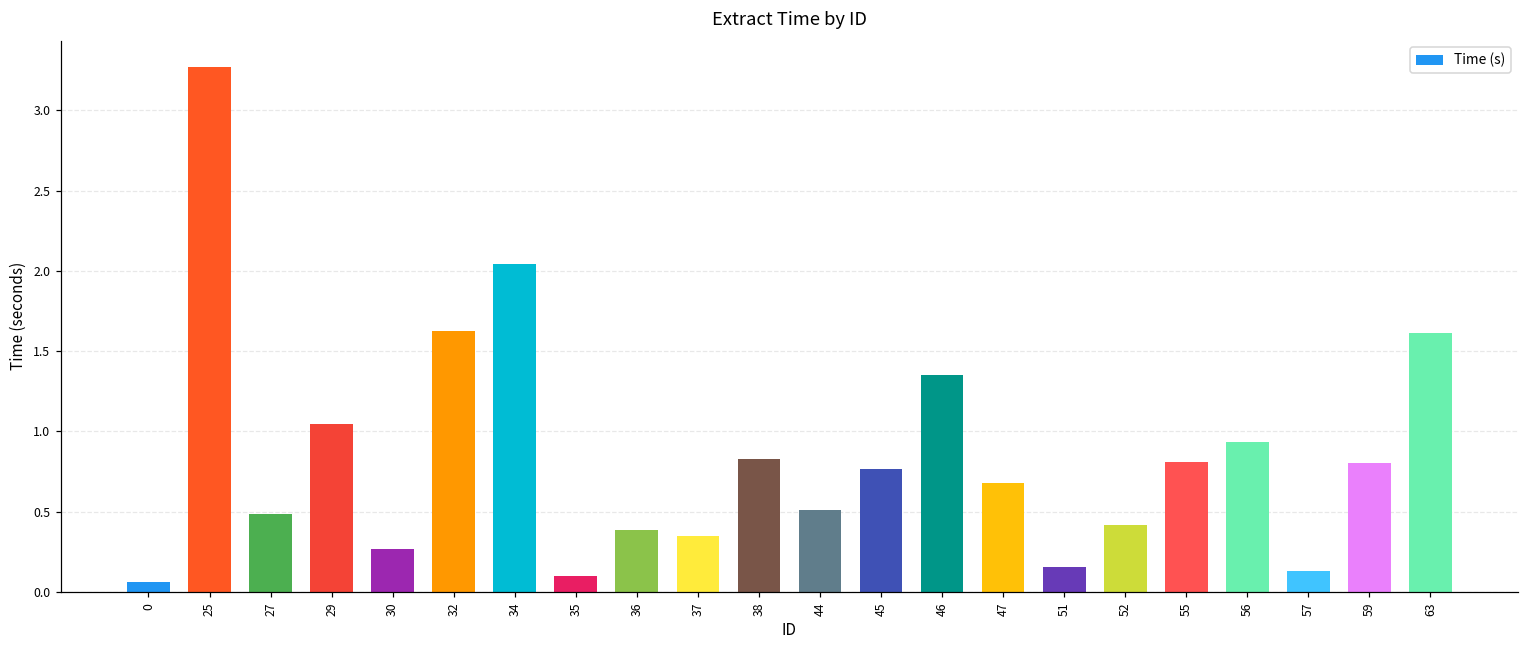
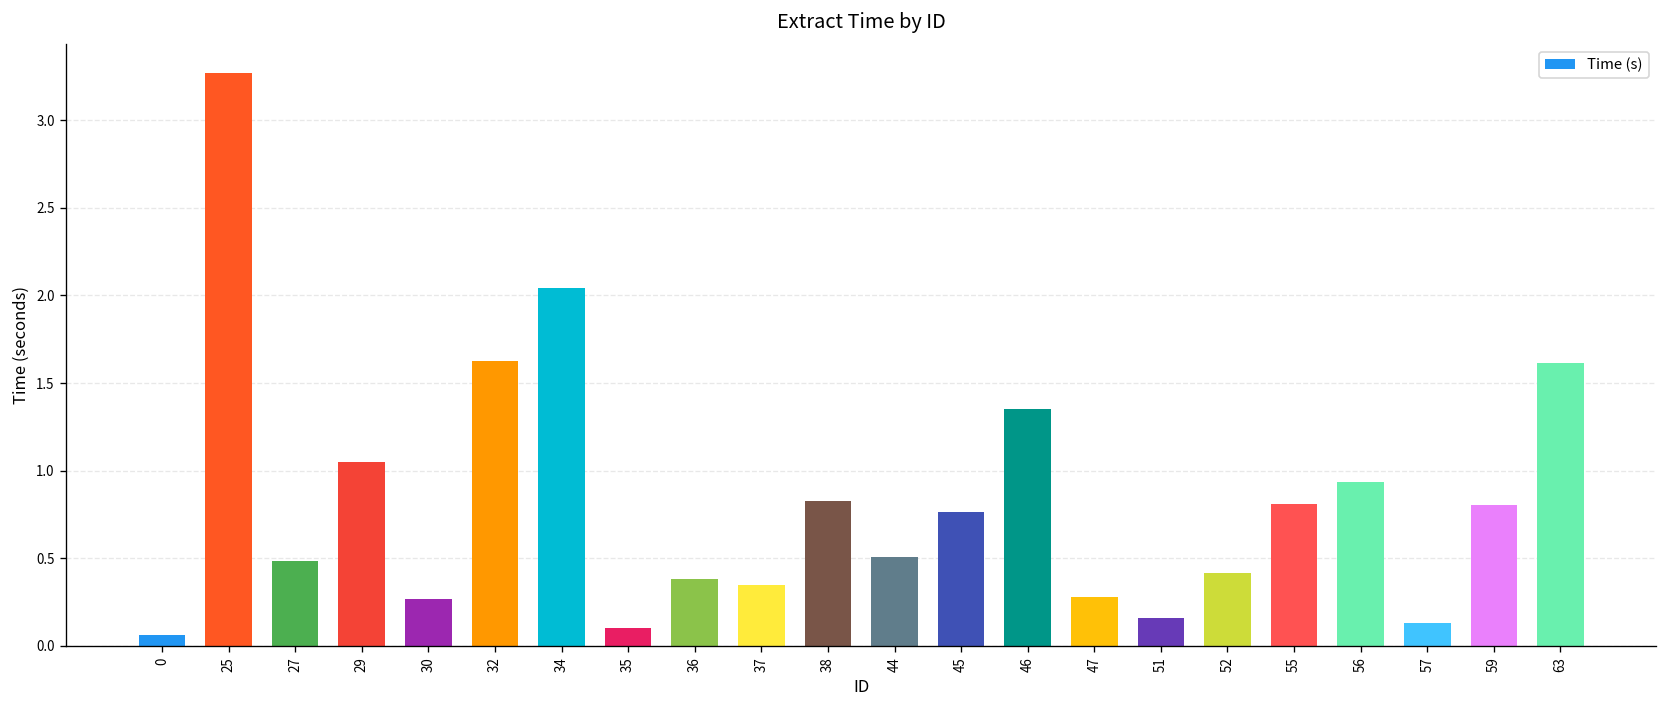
47: 0.68 -> 0.28
